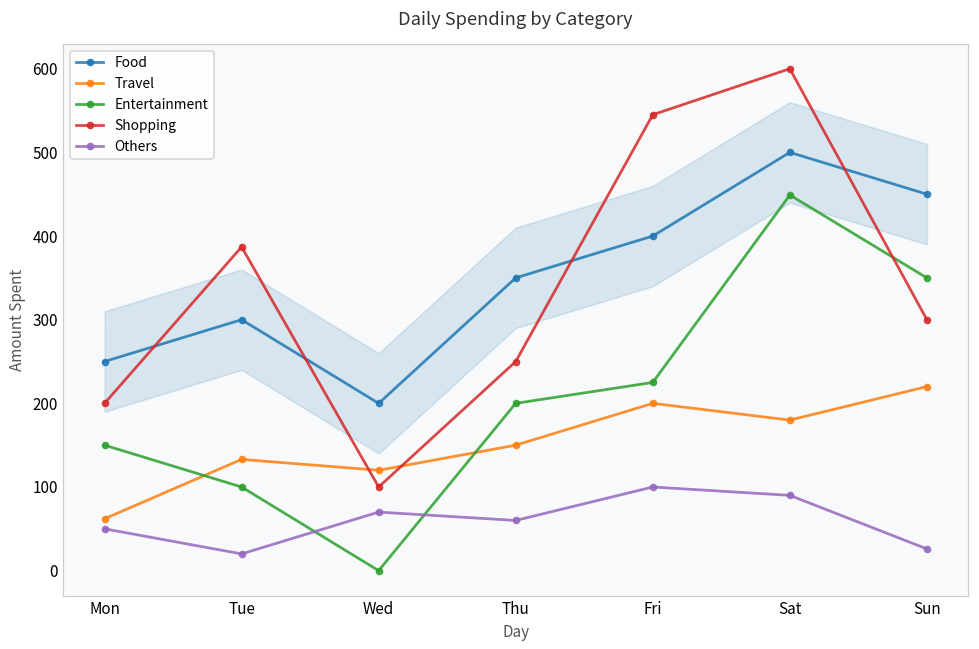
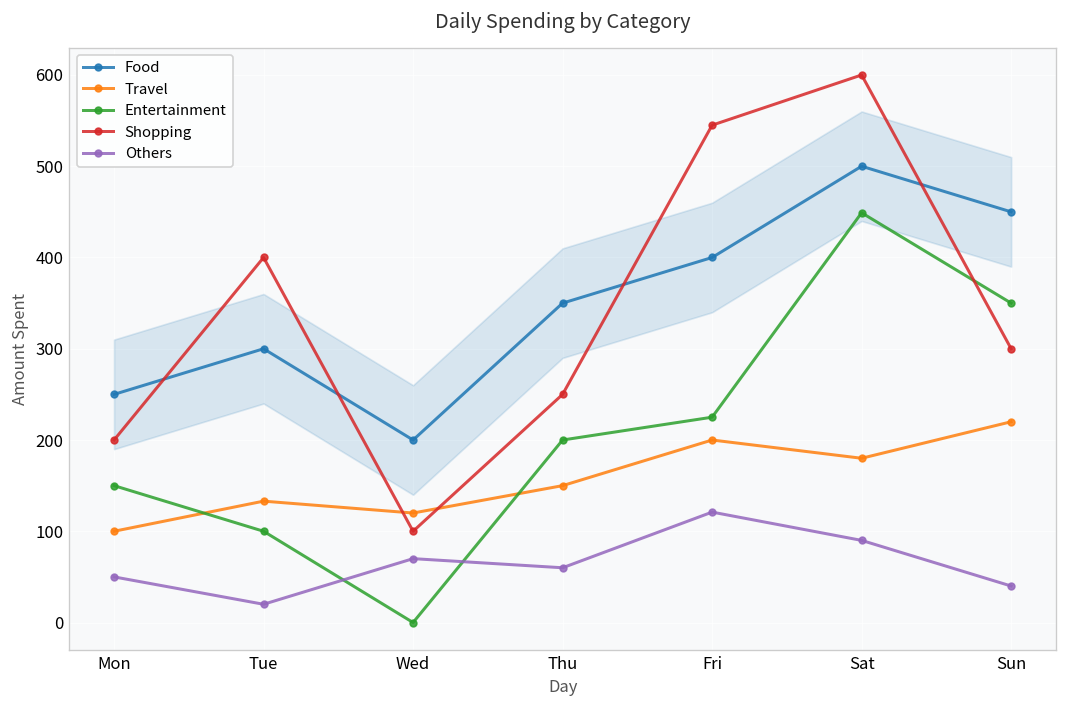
Travel, Mon: 60 -> 100
Shopping, Tue: 390 -> 400
Others, Fri: 100 -> 120
Others, Sun: 30 -> 40
